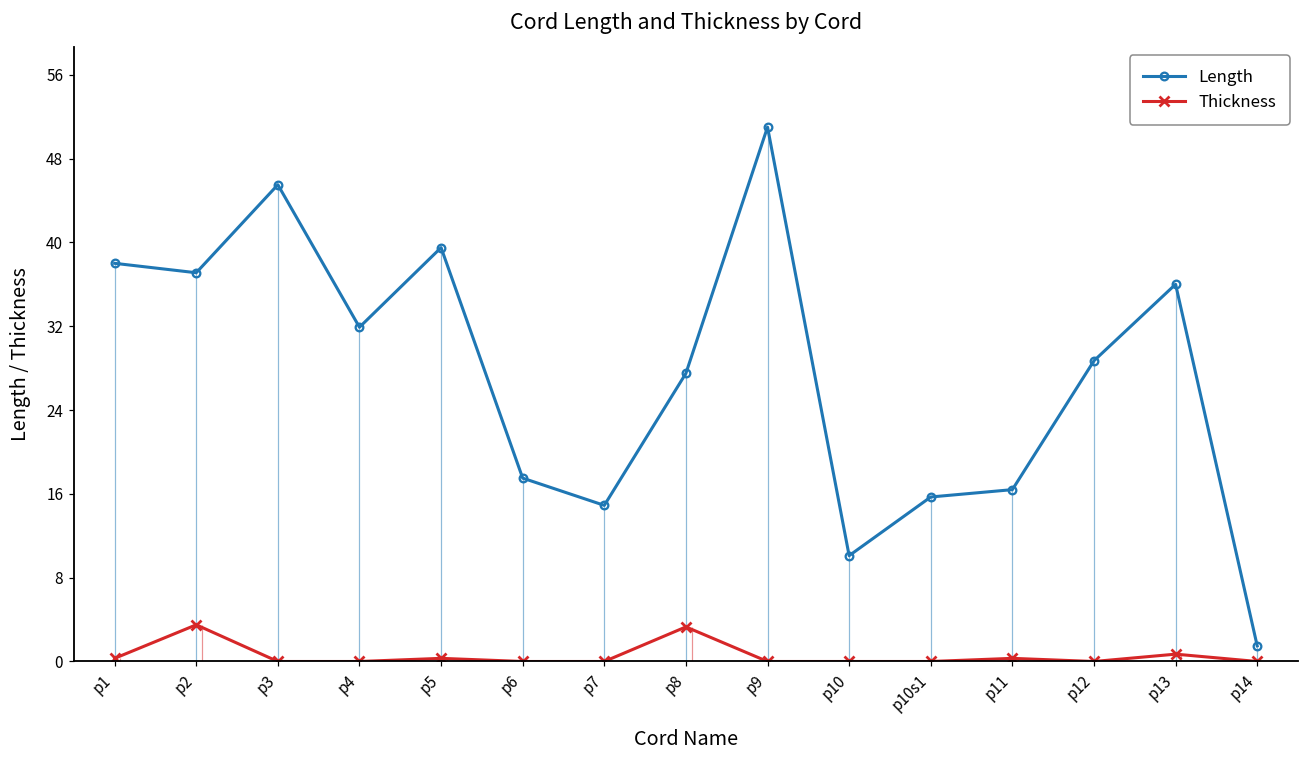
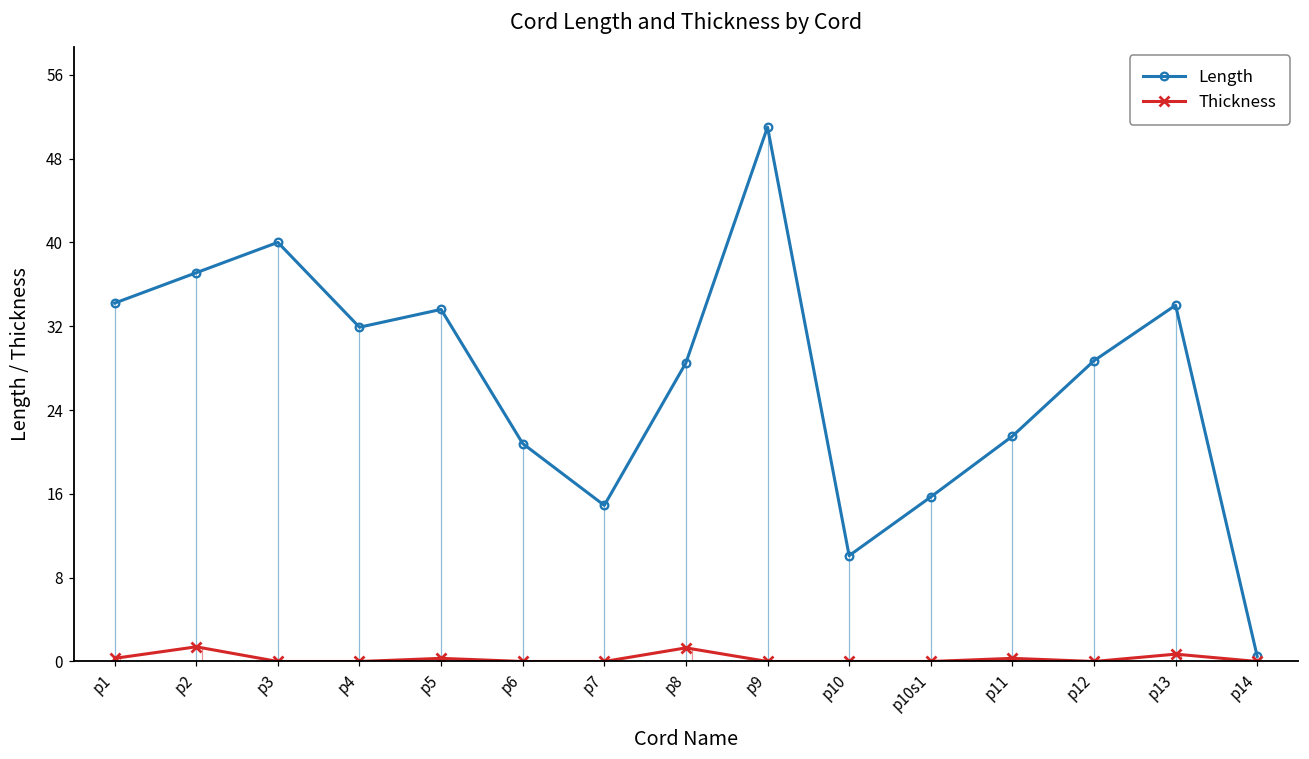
Length, p1: 38 -> 34
Thickness, p2: 4 -> 1
Length, p3: 46 -> 40
Length, p5: 40 -> 34
Length, p6: 18 -> 21
Length, p8: 28 -> 29
Thickness, p8: 3 -> 1
Length, p11: 16 -> 22
Length, p13: 36 -> 34
Length, p14: 2 -> 1
